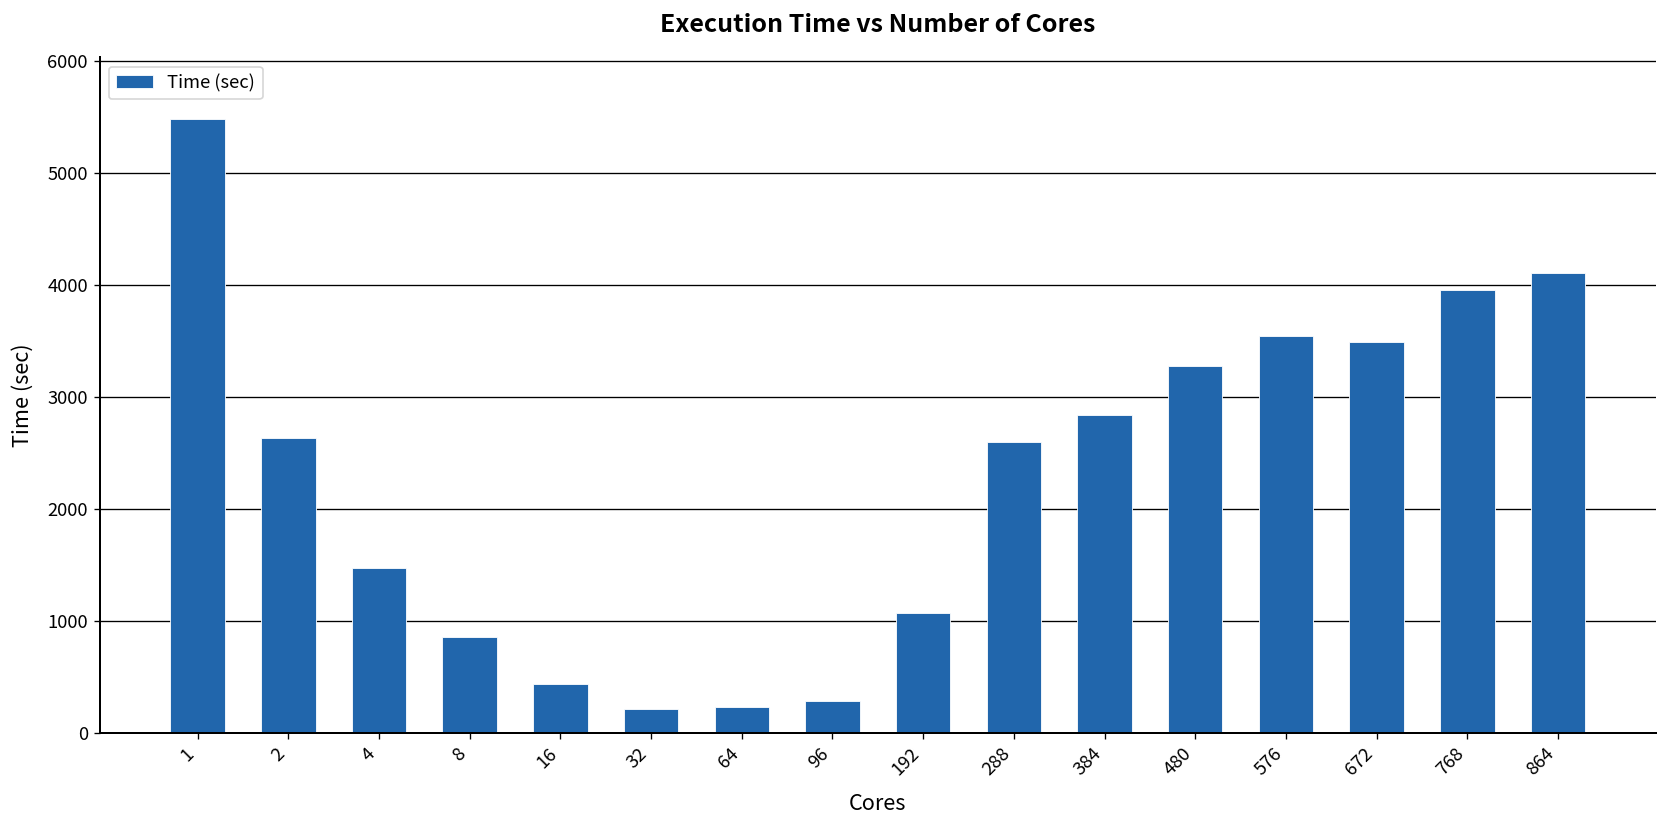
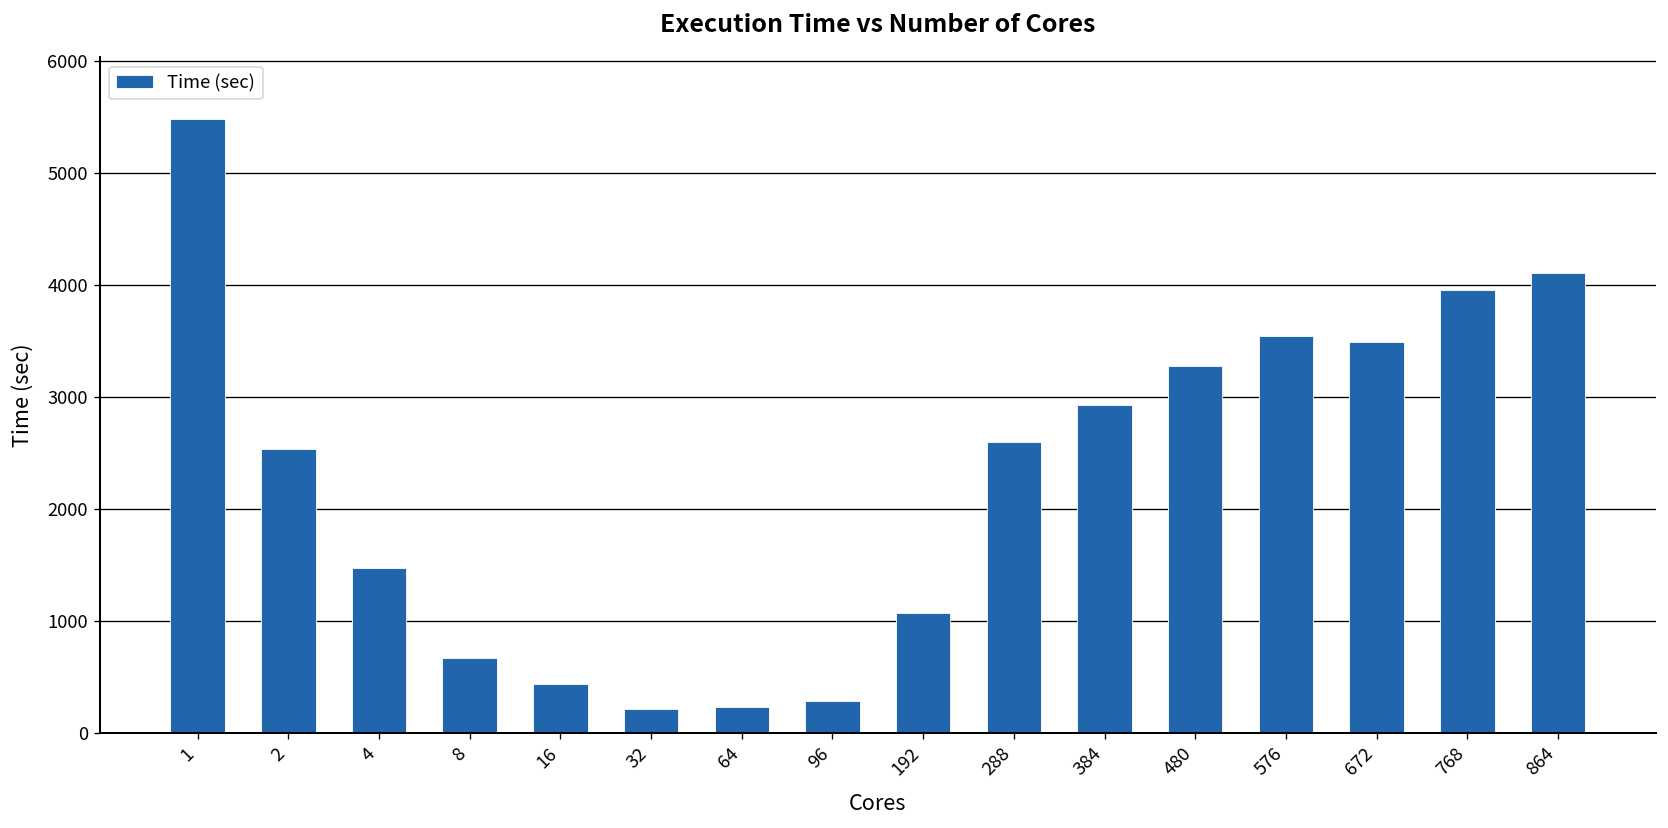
2: 2600 -> 2500
8: 900 -> 700
384: 2800 -> 2900
